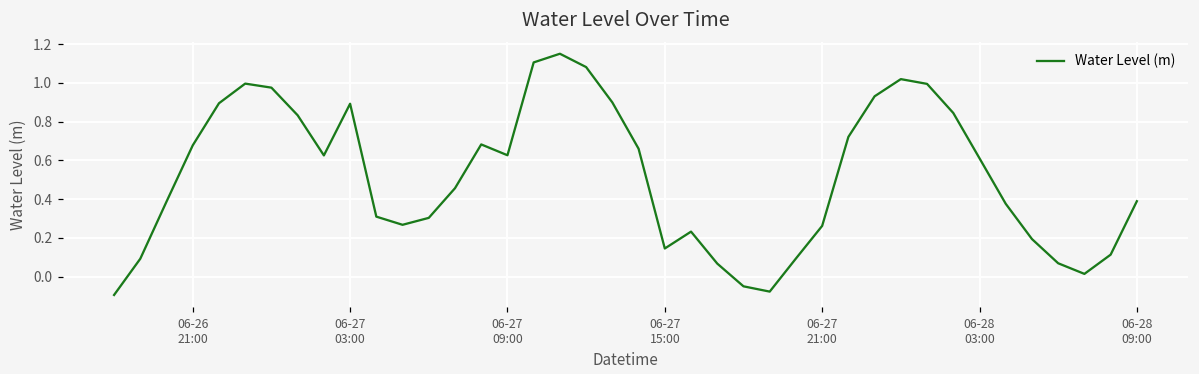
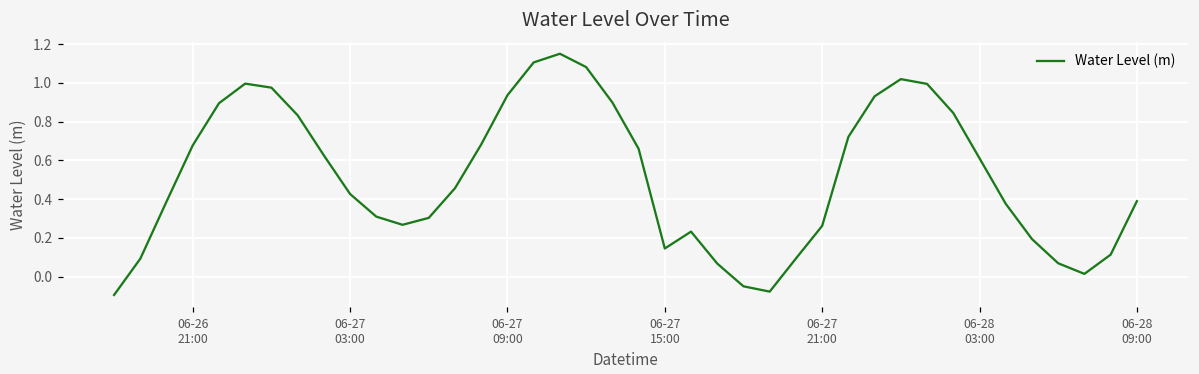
06-27 03:00: 0.89 -> 0.43
06-27 09:00: 0.63 -> 0.94
